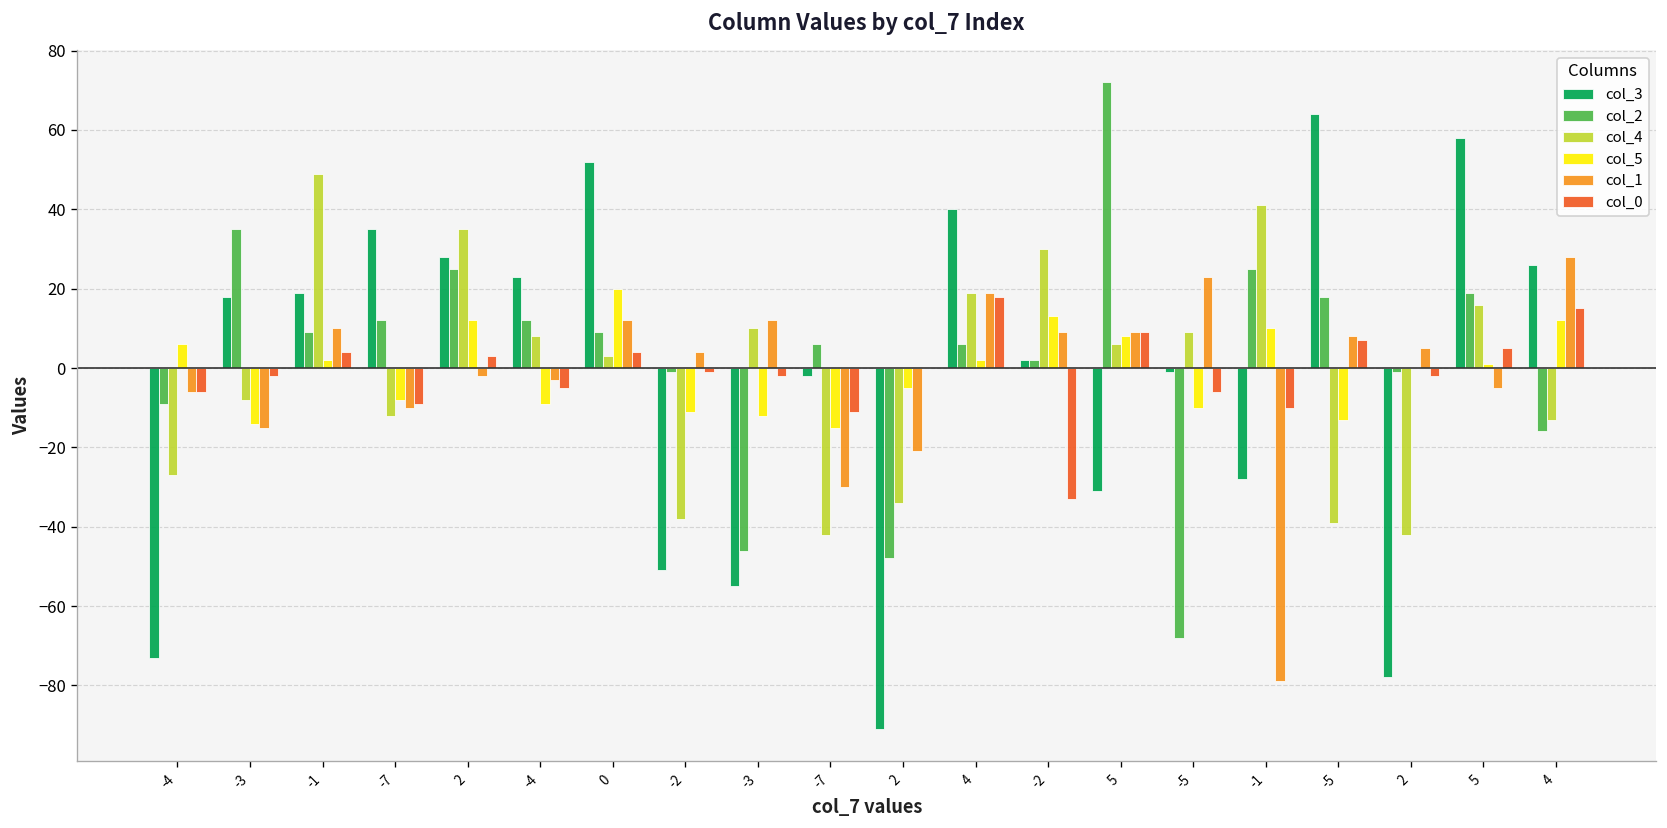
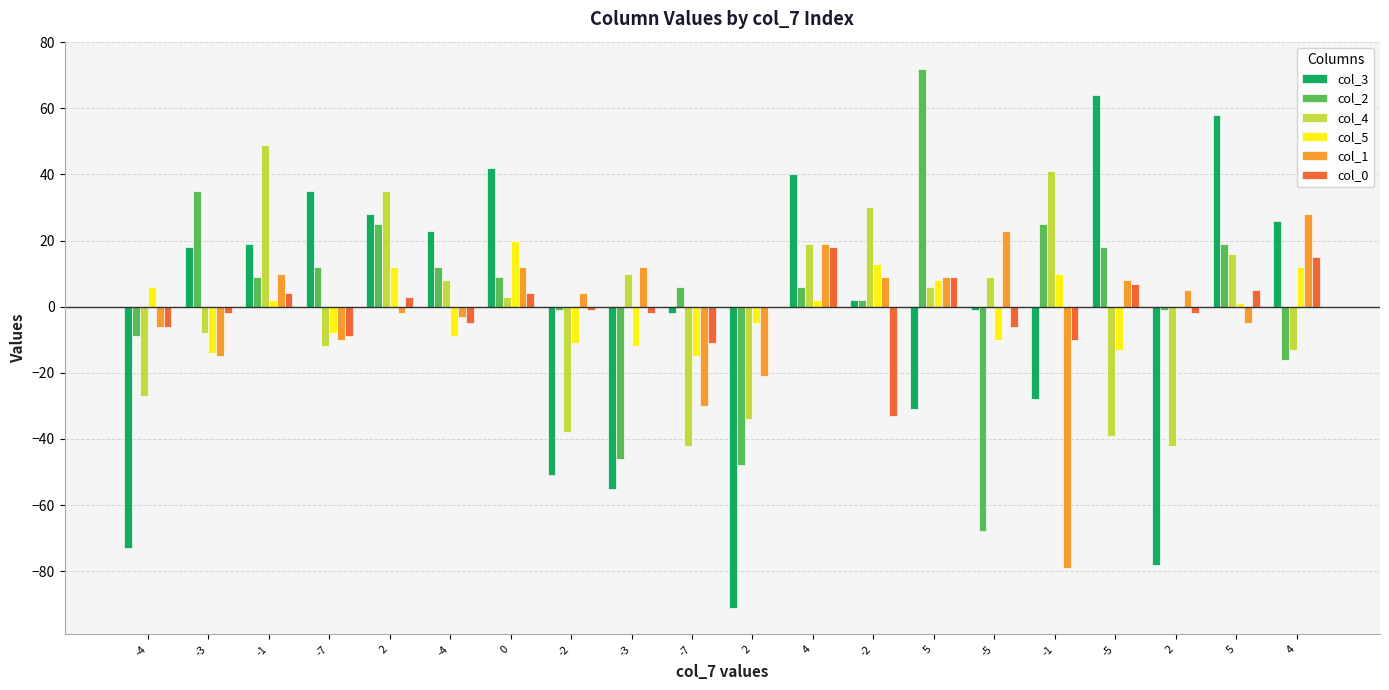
col_3, 0: 52 -> 42
